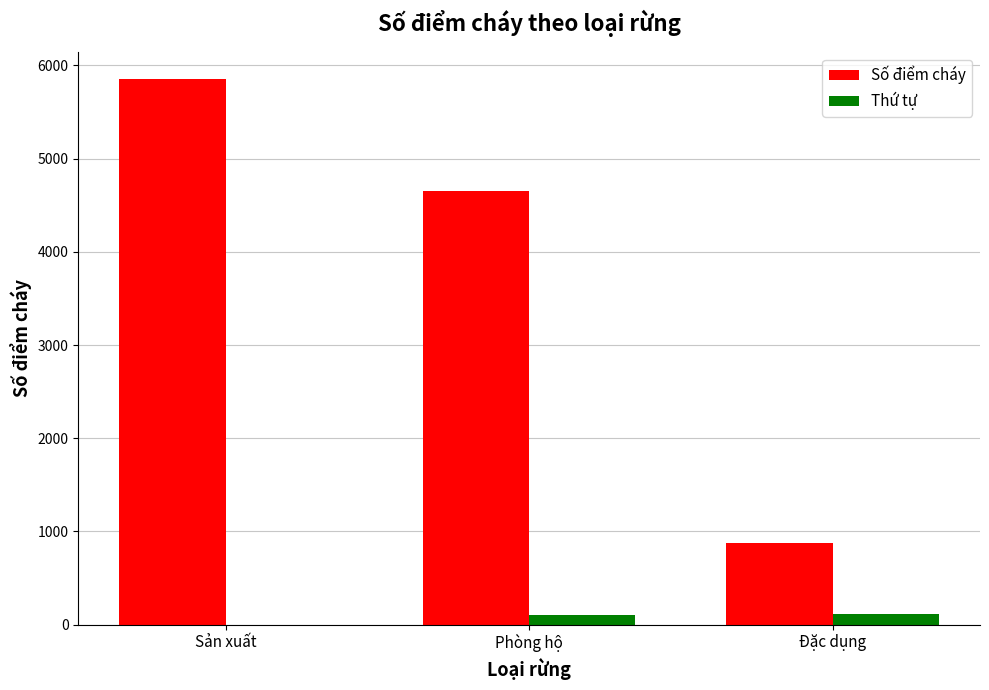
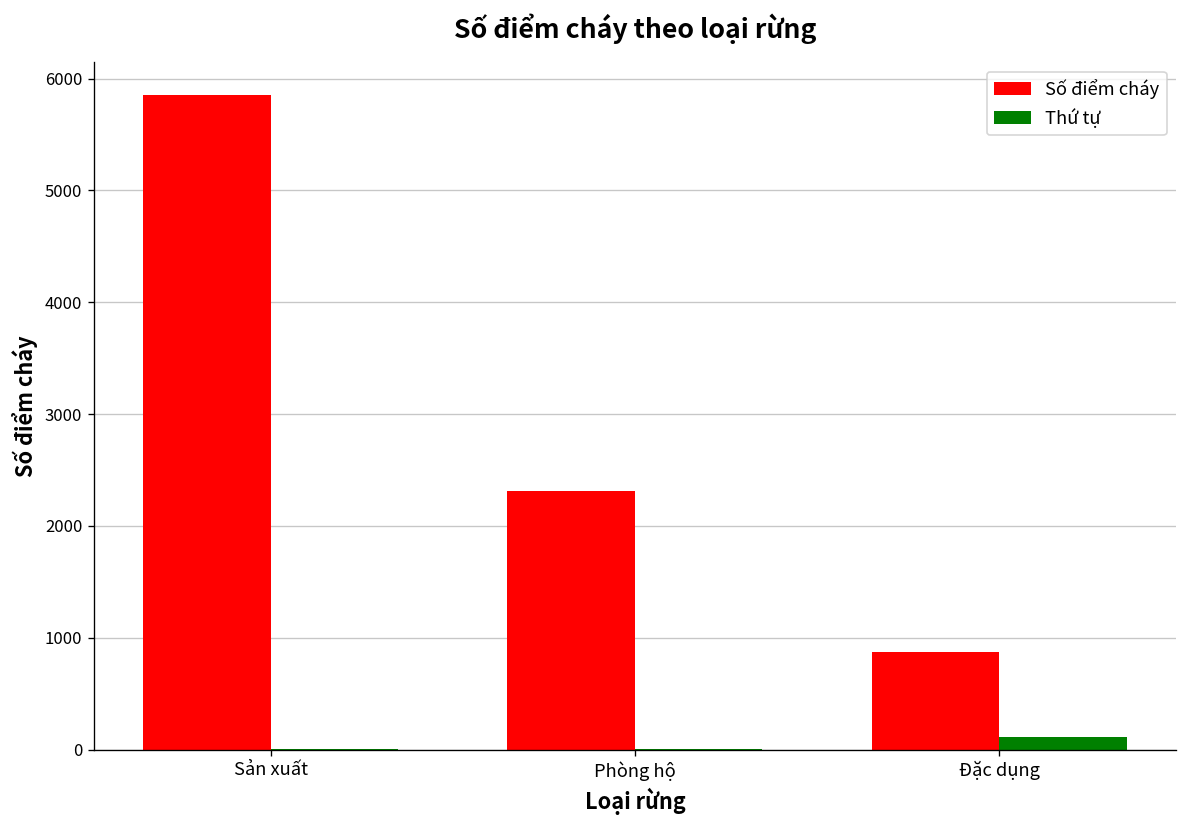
Số điểm cháy, Phòng hộ: 4600 -> 2300
Thứ tự, Phòng hộ: 100 -> 0
